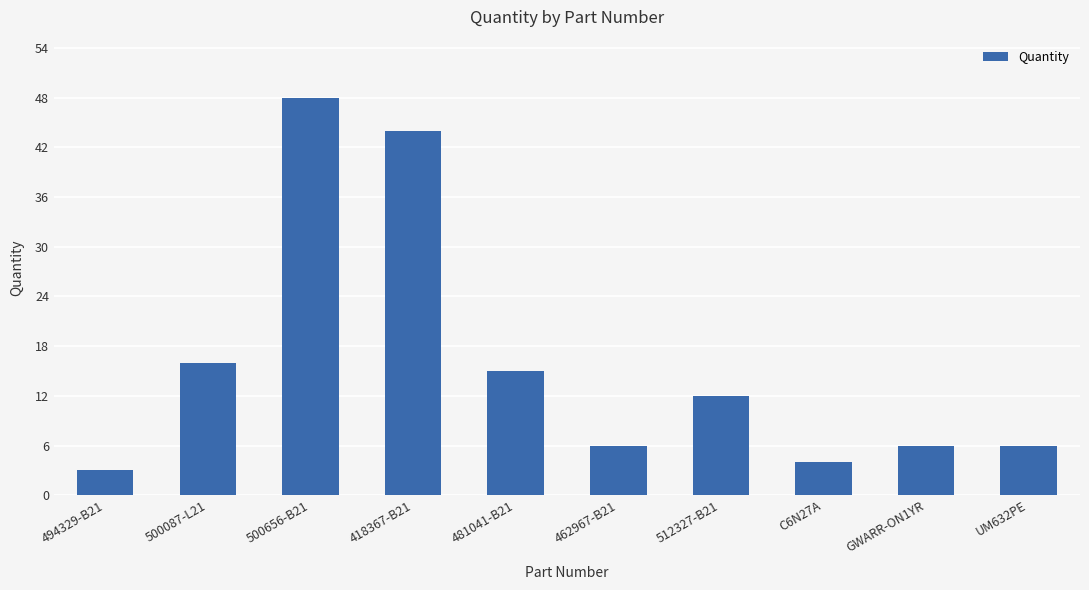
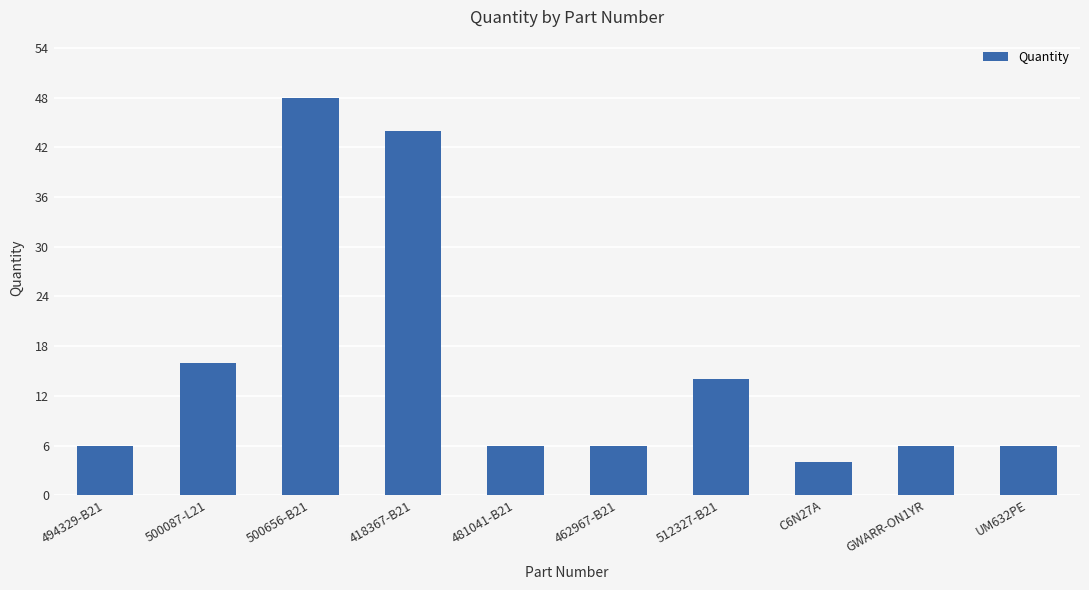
494329-B21: 3 -> 6
481041-B21: 15 -> 6
512327-B21: 12 -> 14
